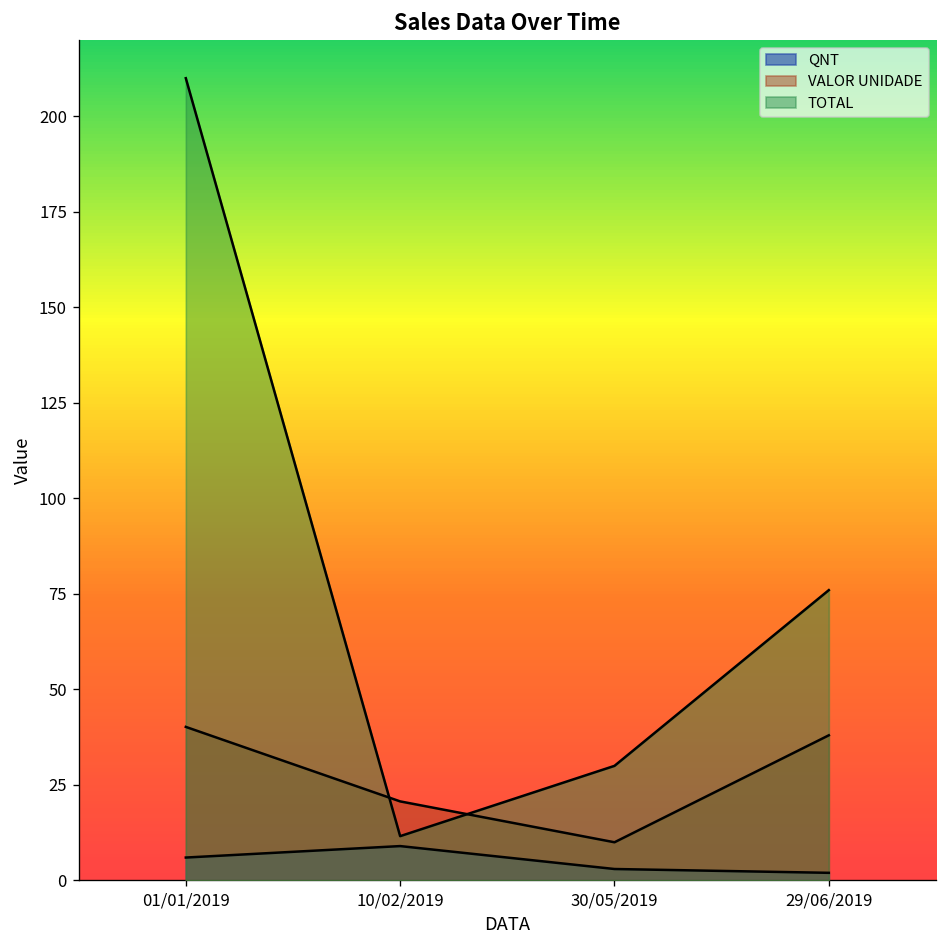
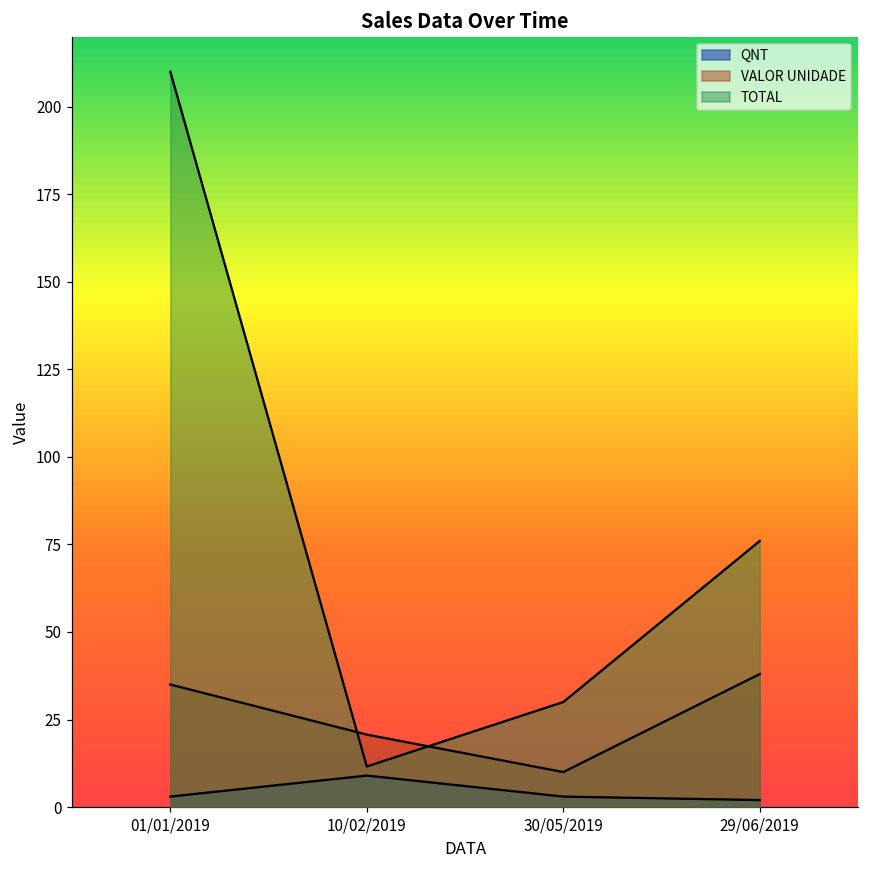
QNT, 01/01/2019: 6 -> 3
VALOR UNIDADE, 01/01/2019: 40 -> 35
